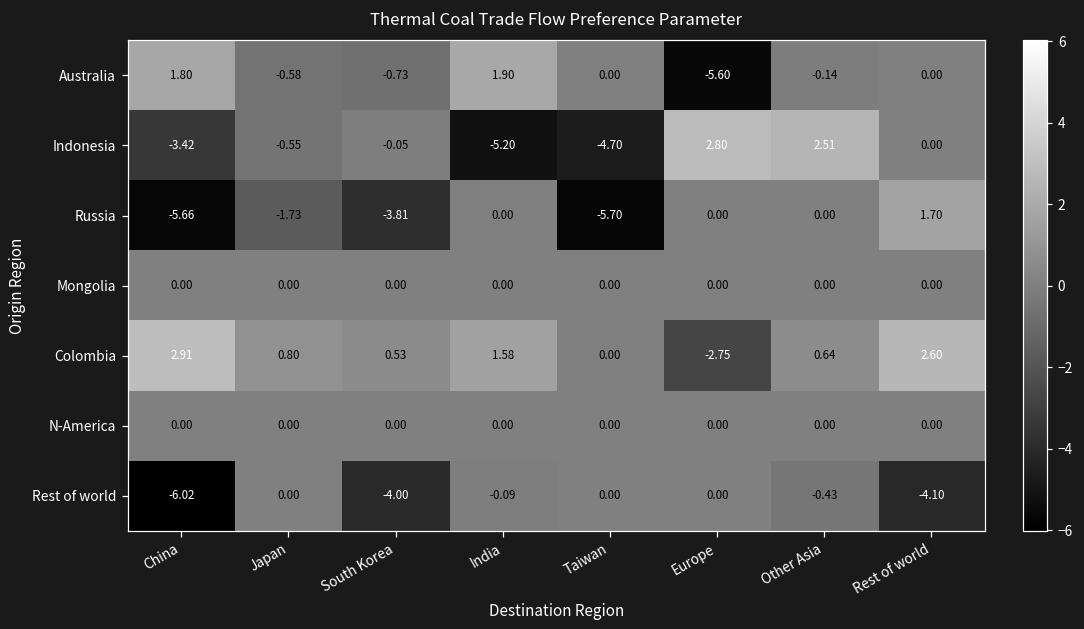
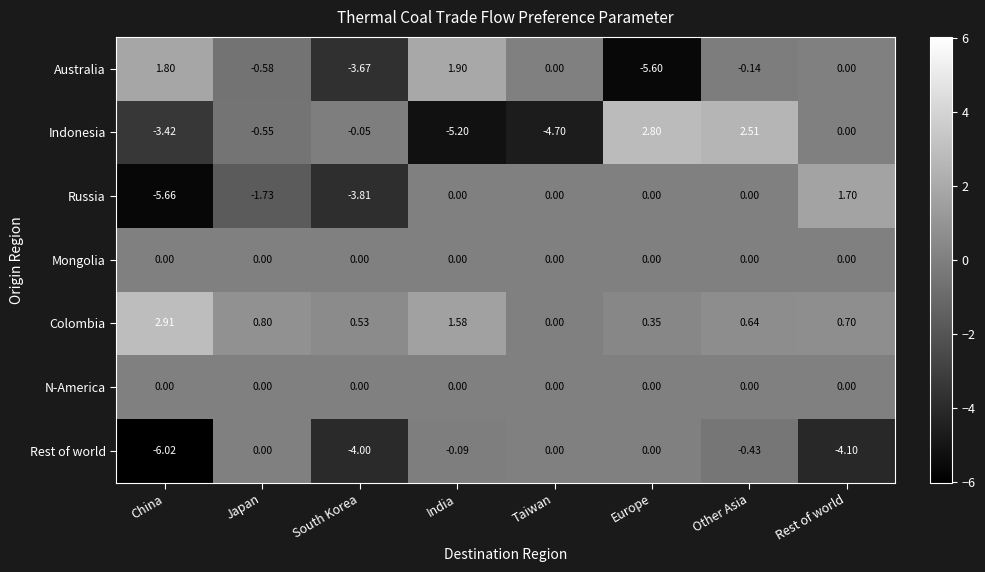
Australia, South Korea: -0.73 -> -3.67
Russia, Taiwan: -5.70 -> 0.00
Colombia, Europe: -2.75 -> 0.35
Colombia, Rest of world: 2.60 -> 0.70
